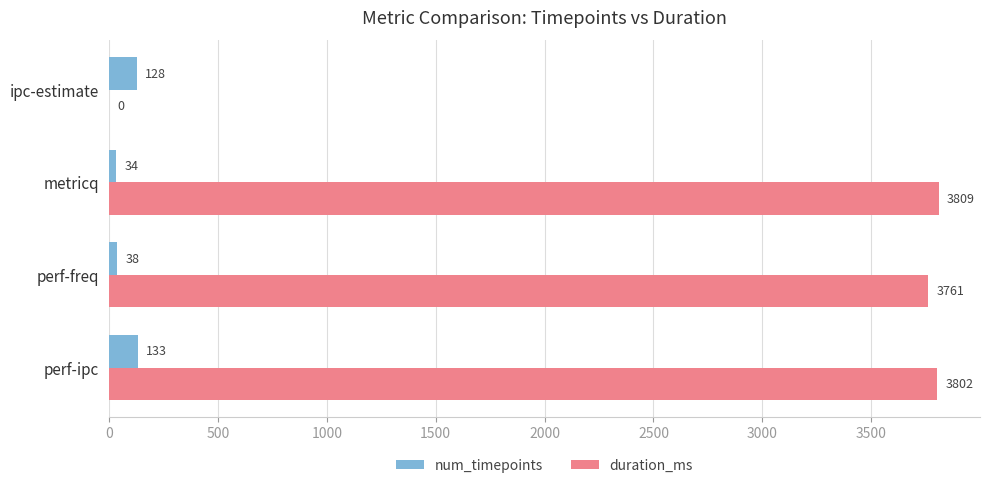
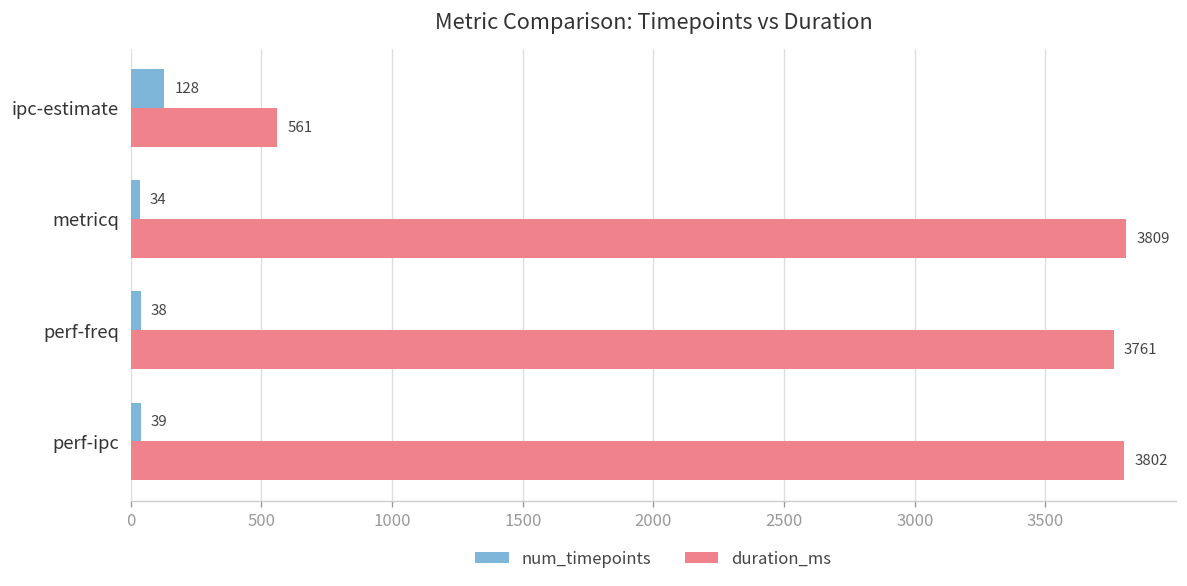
duration_ms, ipc-estimate: 0 -> 561
num_timepoints, perf-ipc: 133 -> 39
